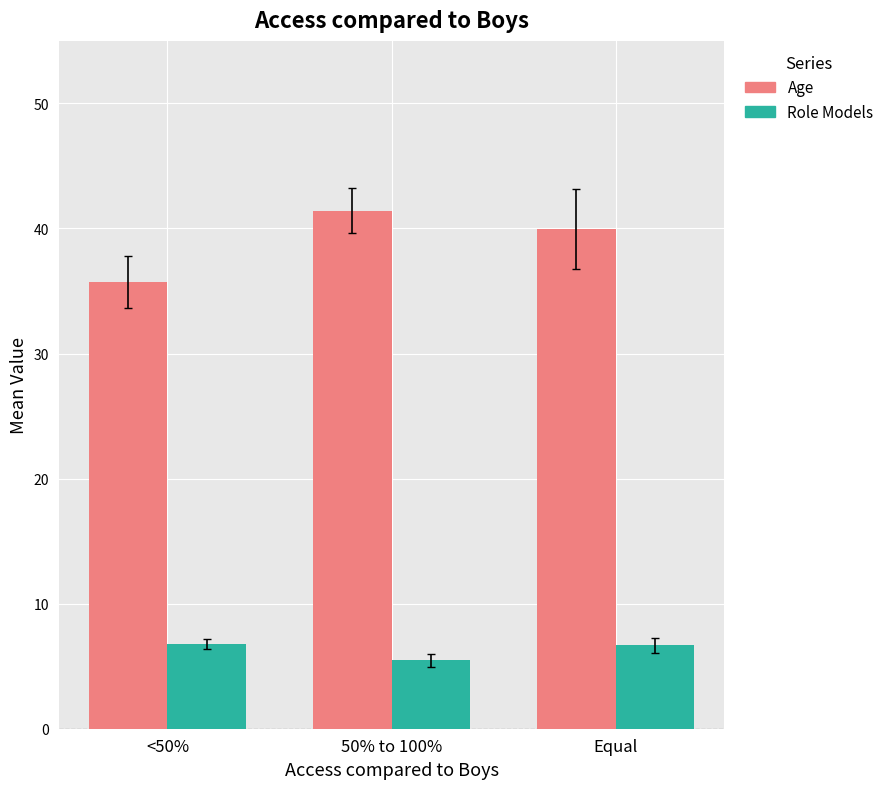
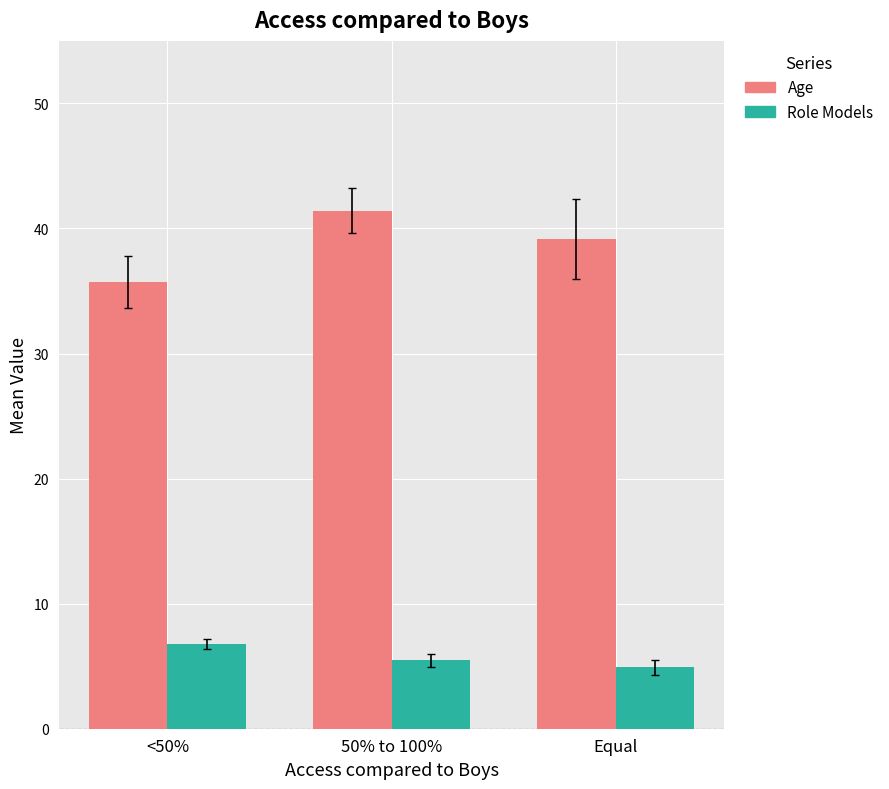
Age, Equal: 40.0 -> 39.2
Role Models, Equal: 6.7 -> 4.9
